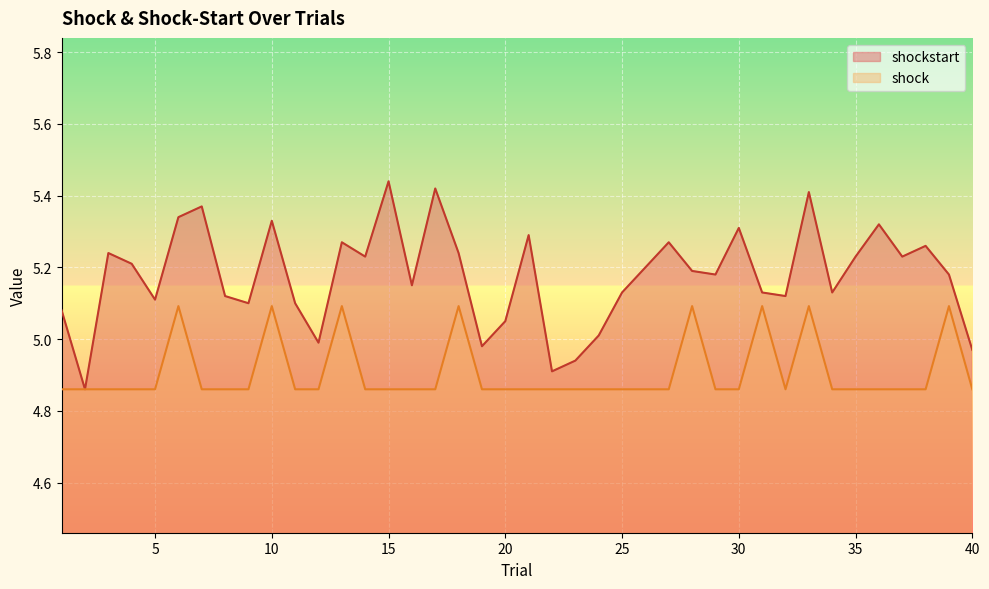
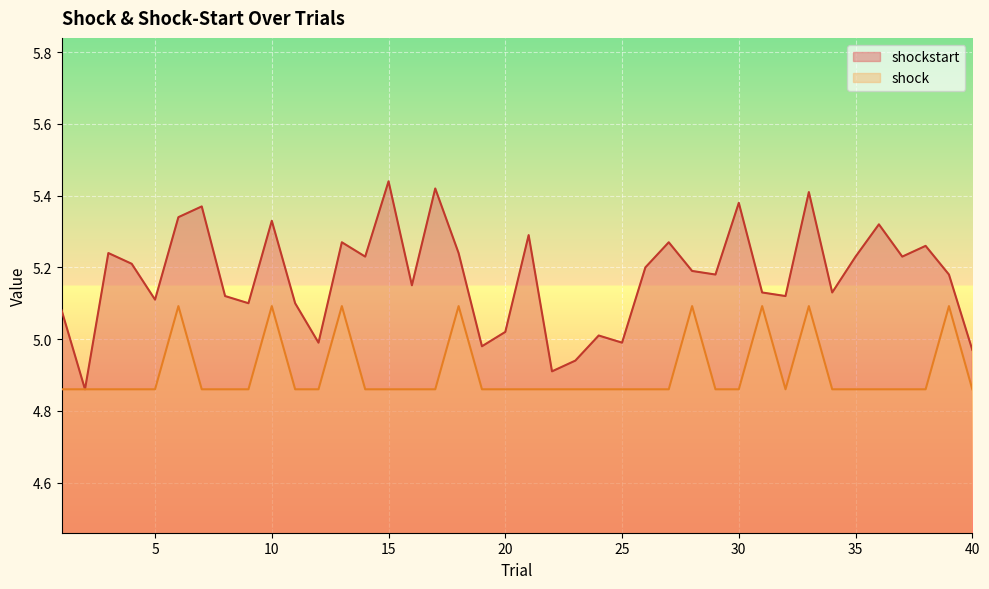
shockstart, 20: 5.05 -> 5.02
shockstart, 25: 5.13 -> 4.99
shockstart, 30: 5.31 -> 5.38
